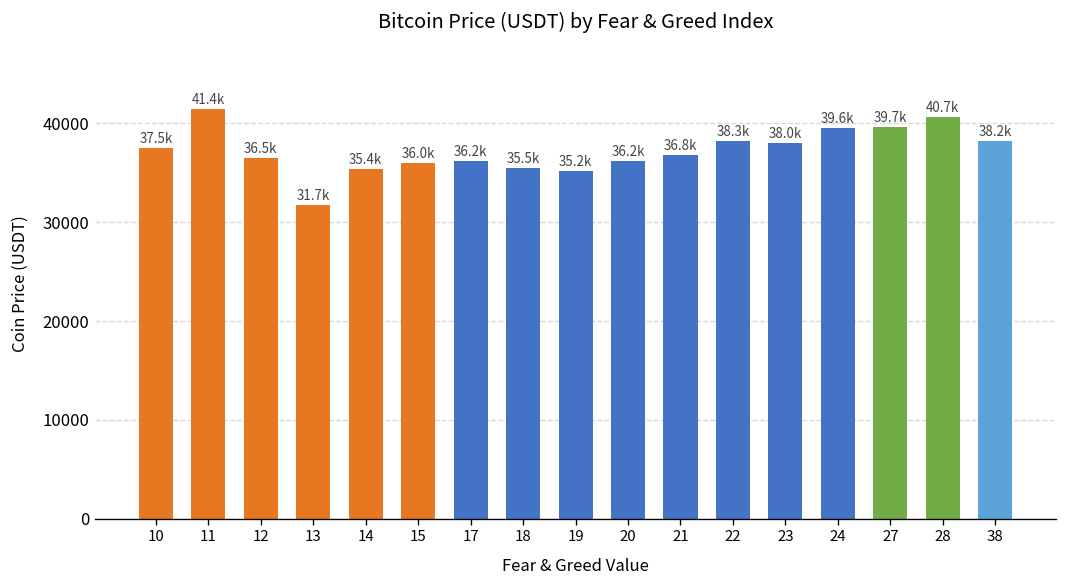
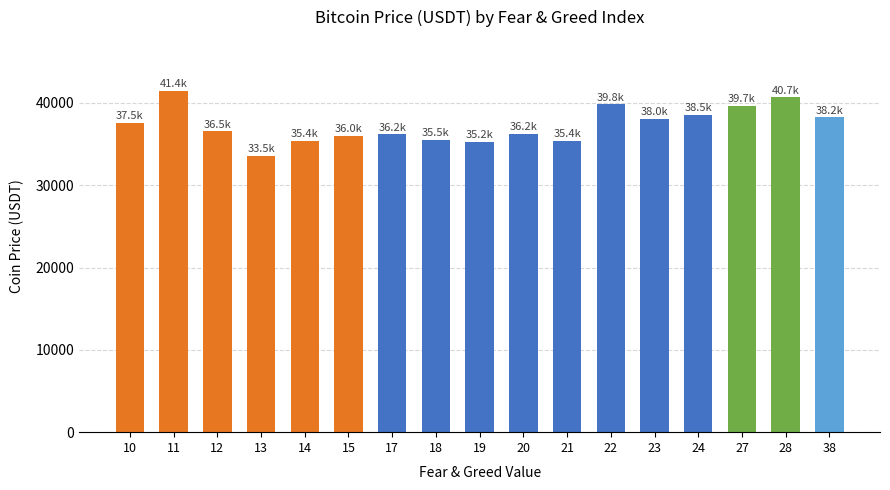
13: 31.7k -> 33.5k
21: 36.8k -> 35.4k
22: 38.3k -> 39.8k
24: 39.6k -> 38.5k
